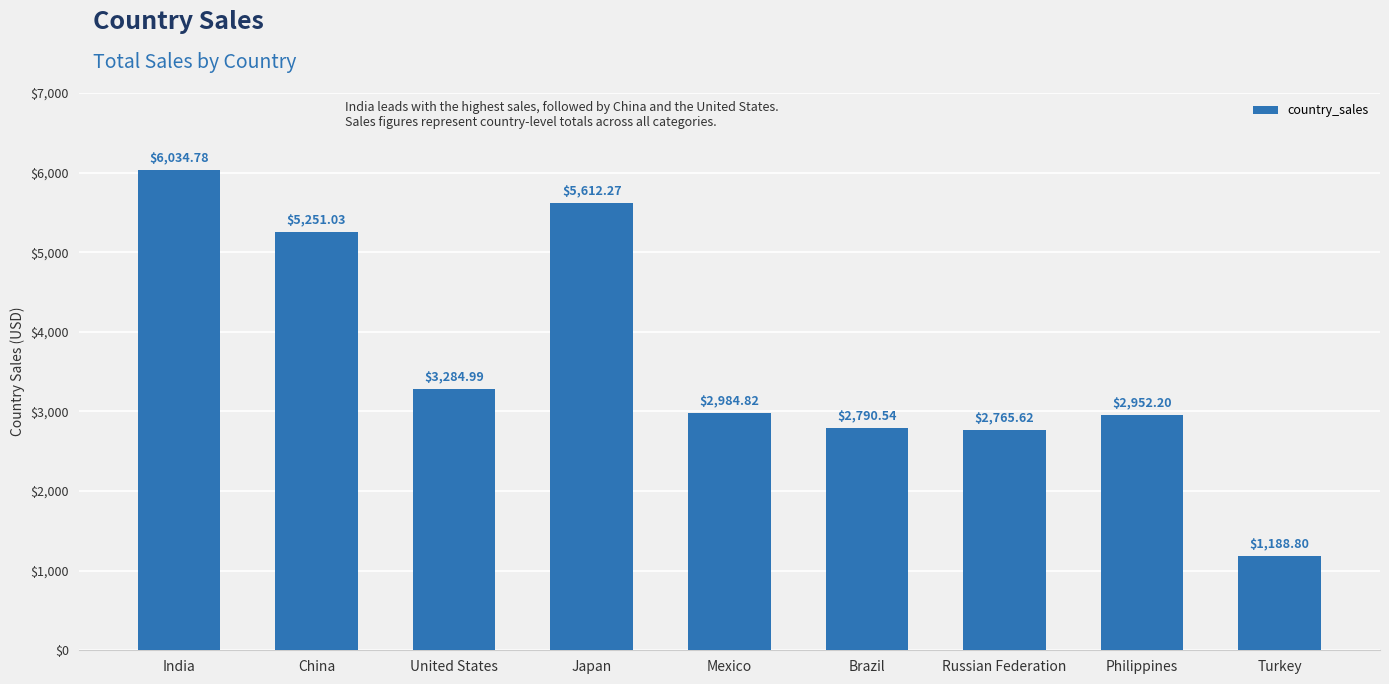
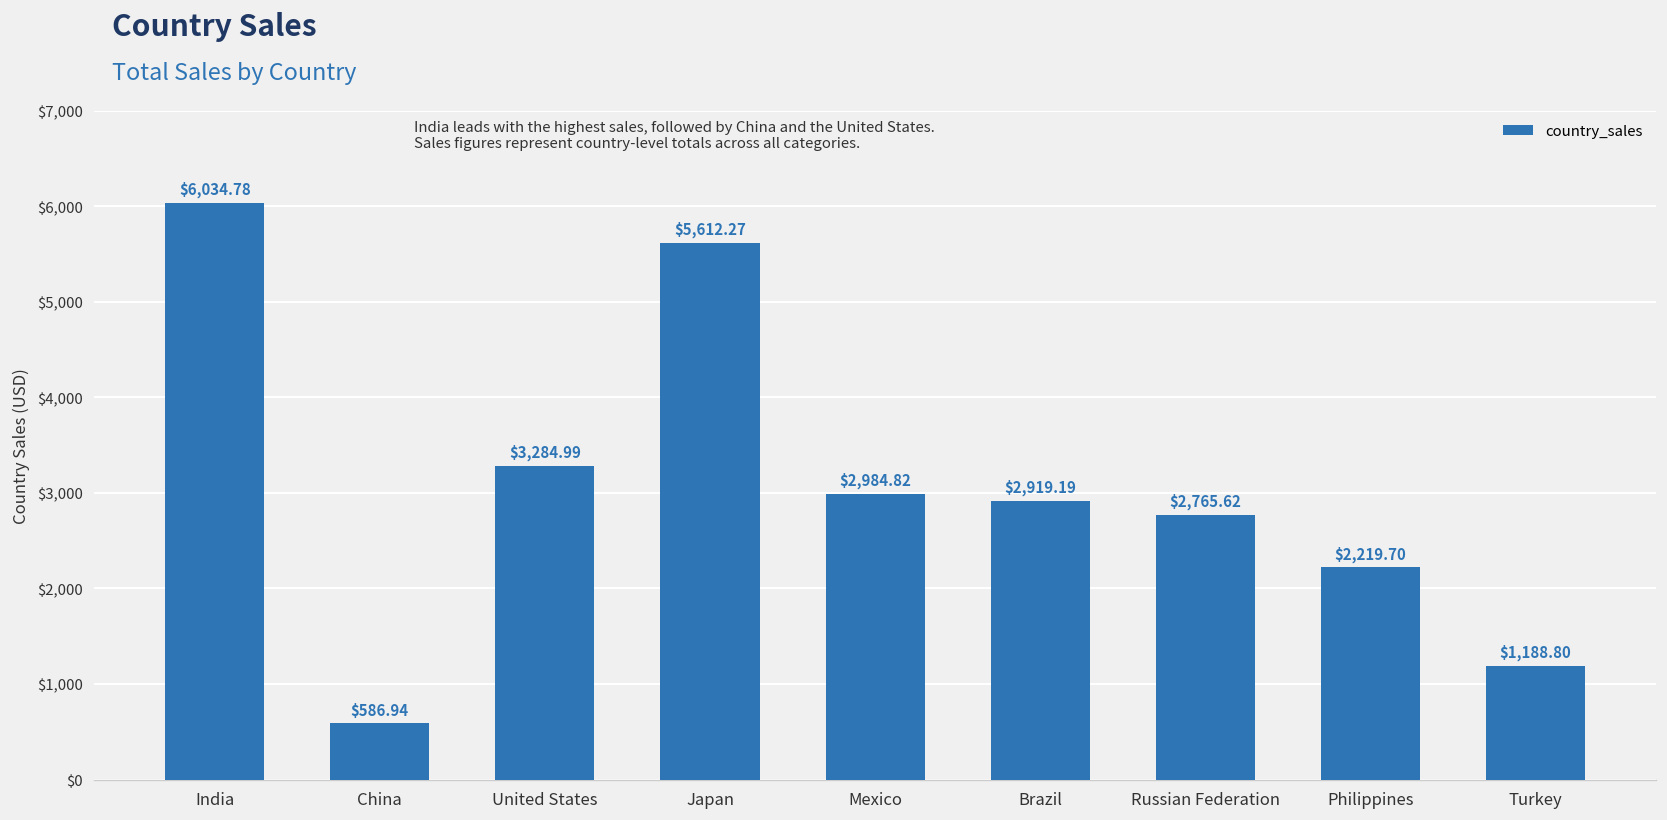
China: $5,251.03 -> $586.94
Brazil: $2,790.54 -> $2,919.19
Philippines: $2,952.20 -> $2,219.70
